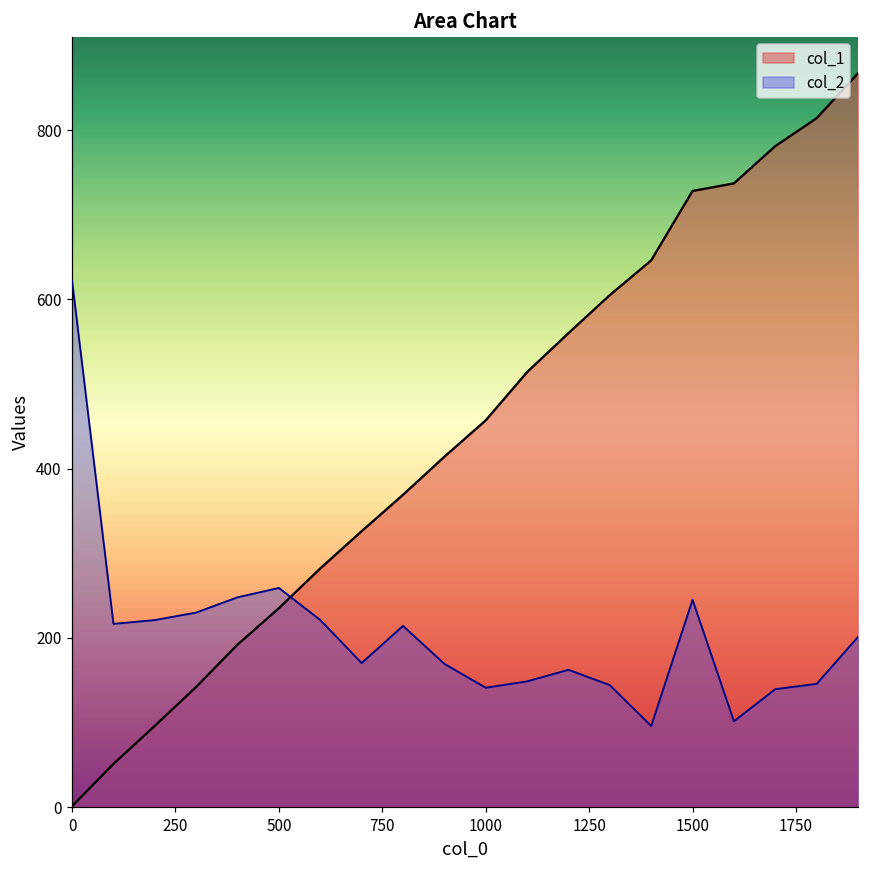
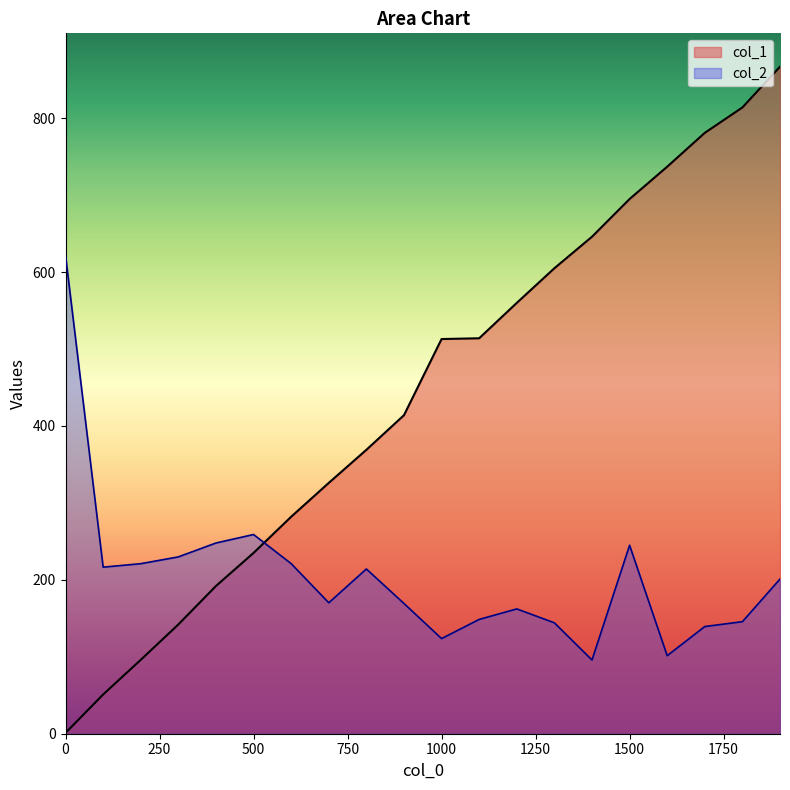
col_1, 1000: 460 -> 510
col_2, 1000: 140 -> 120
col_1, 1500: 730 -> 700
